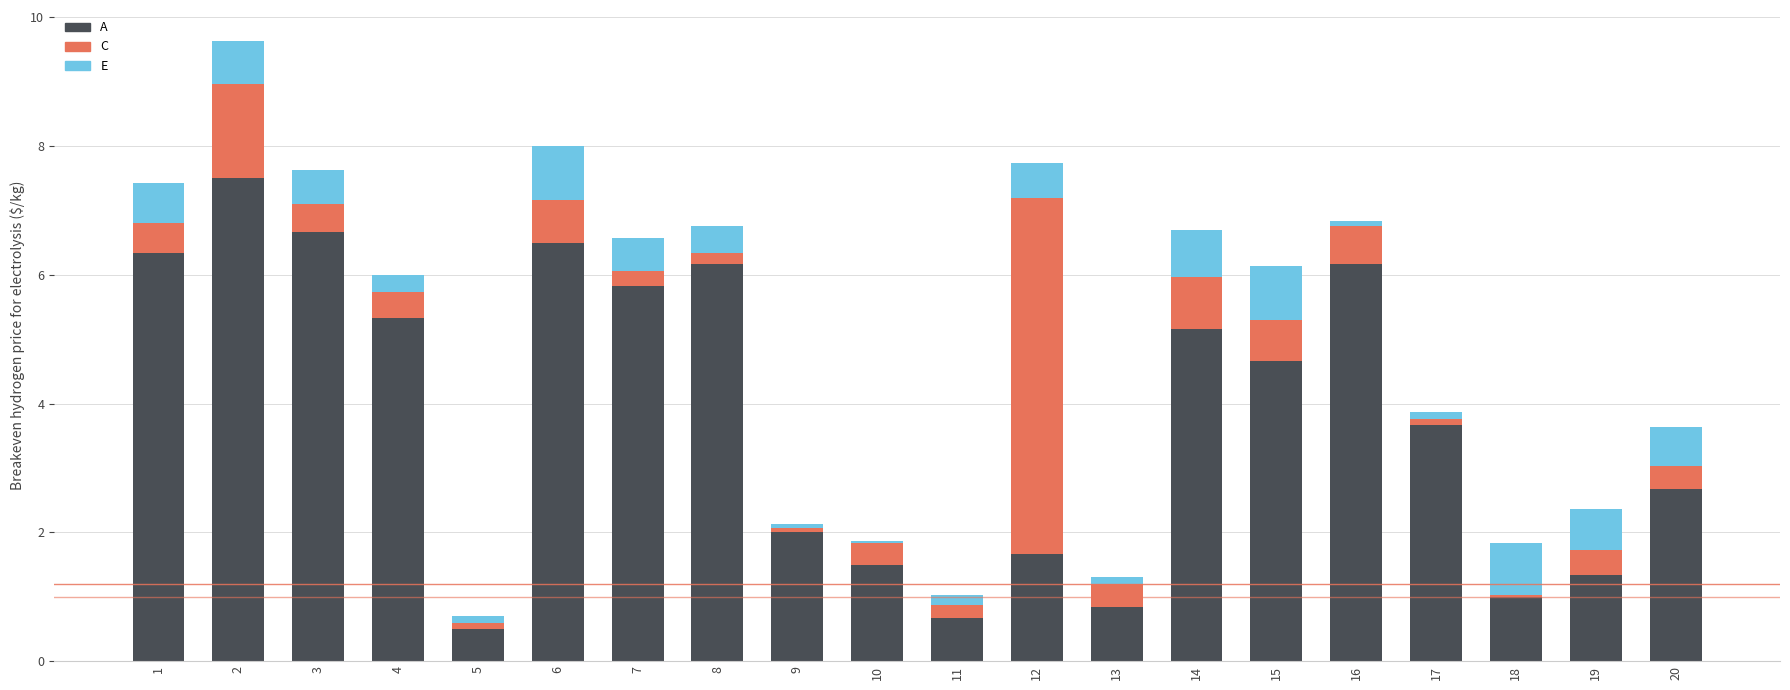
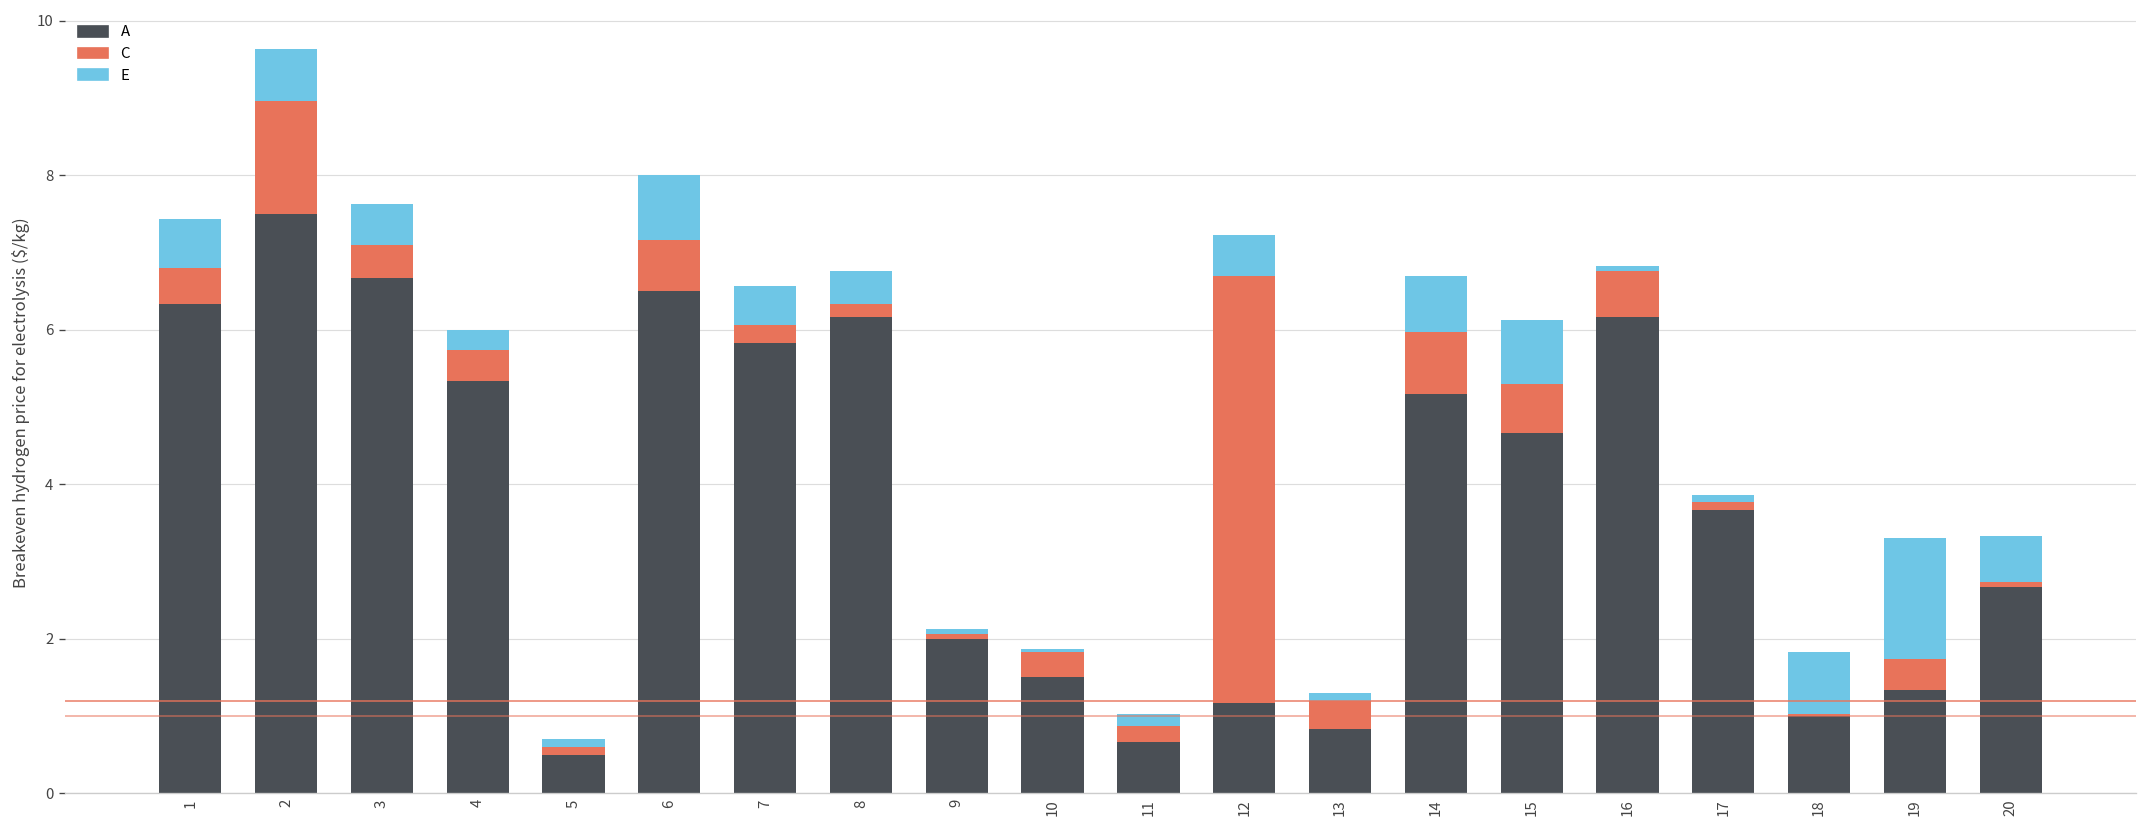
A, 12: 1.7 -> 1.2
E, 19: 0.6 -> 1.6
C, 20: 0.4 -> 0.1
